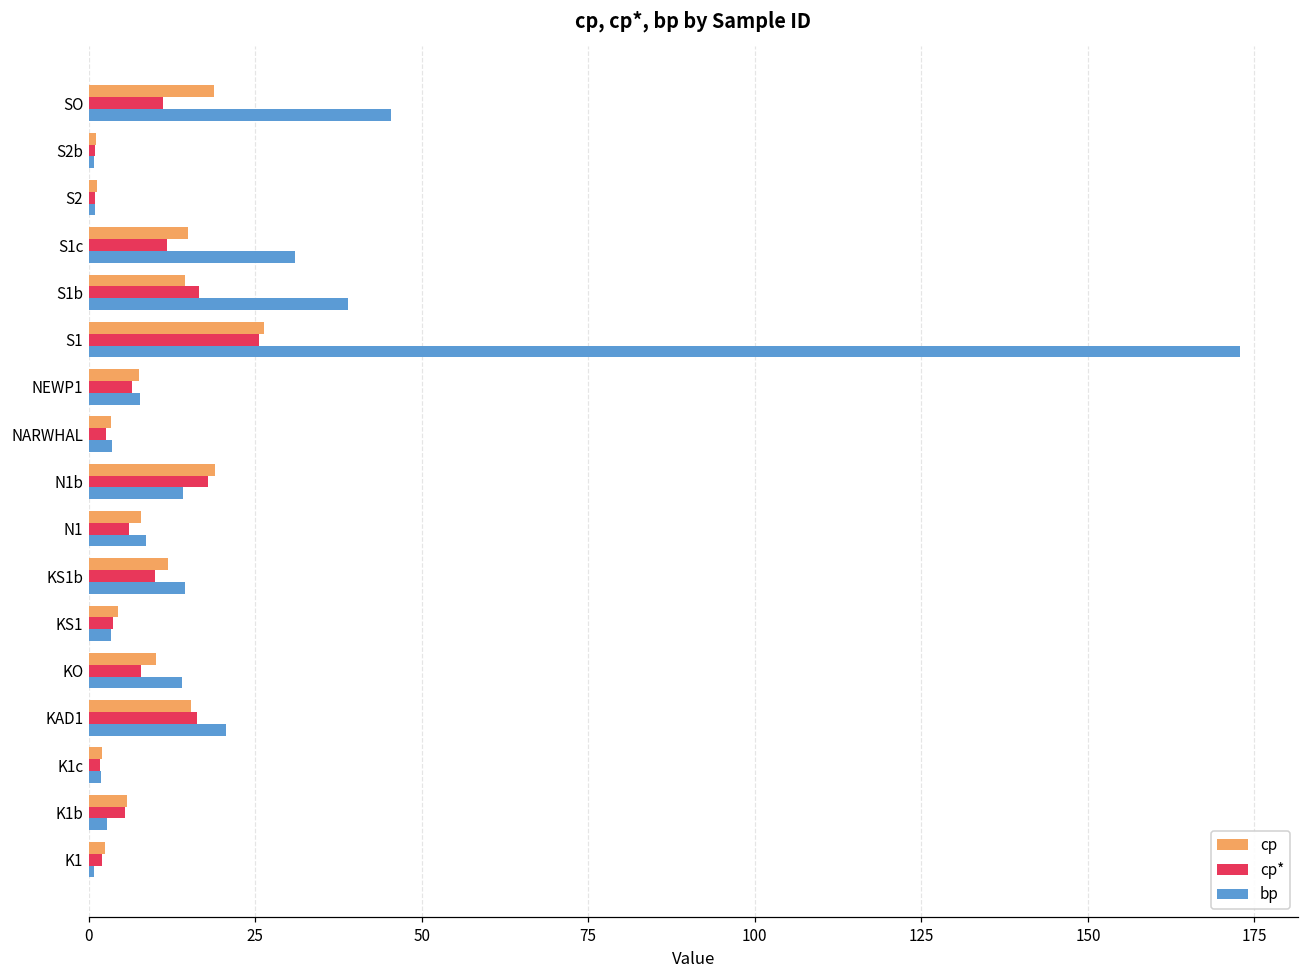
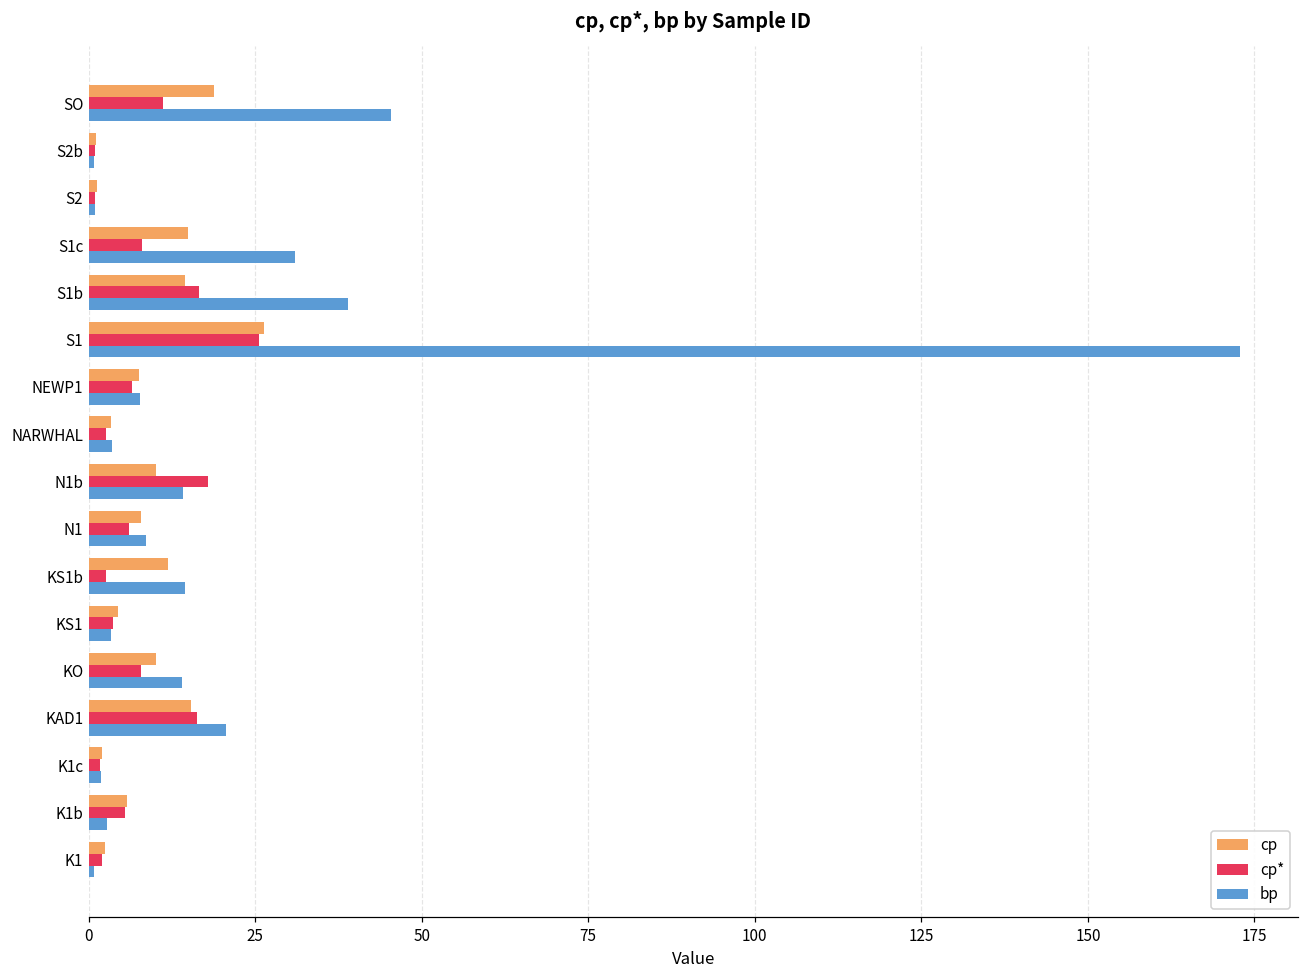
cp*, S1c: 12 -> 8
cp, N1b: 19 -> 10
cp*, KS1b: 10 -> 3
